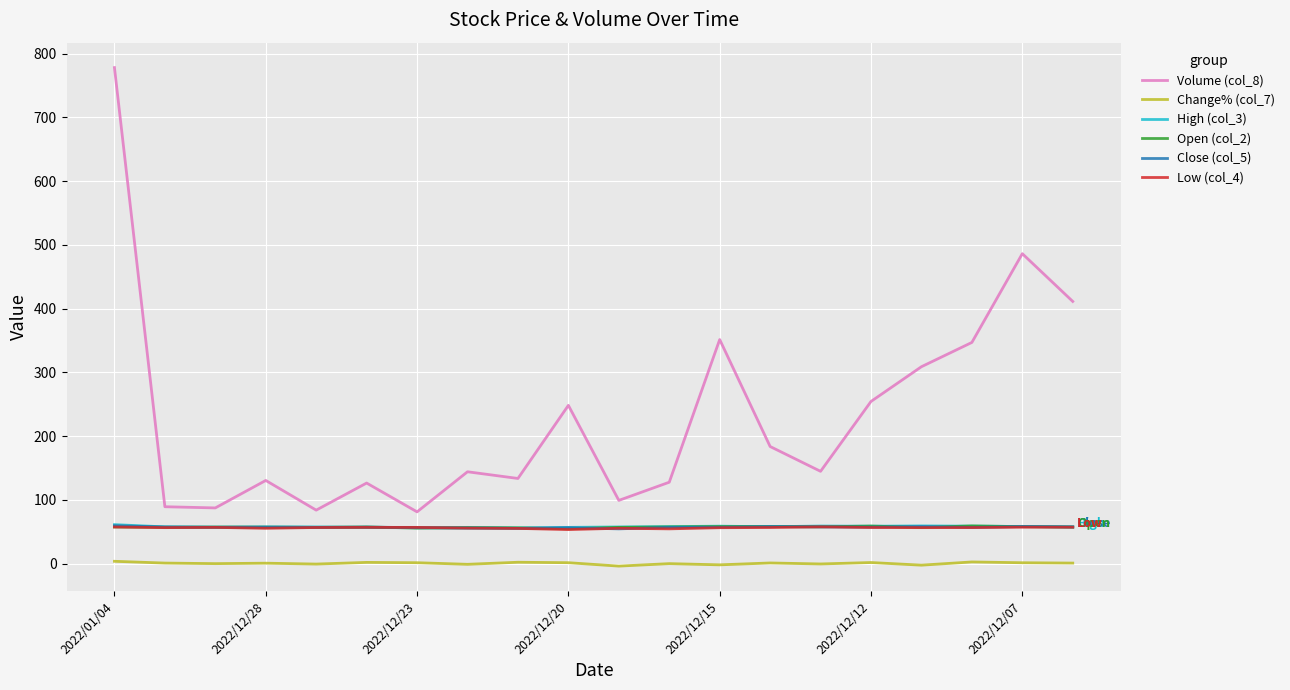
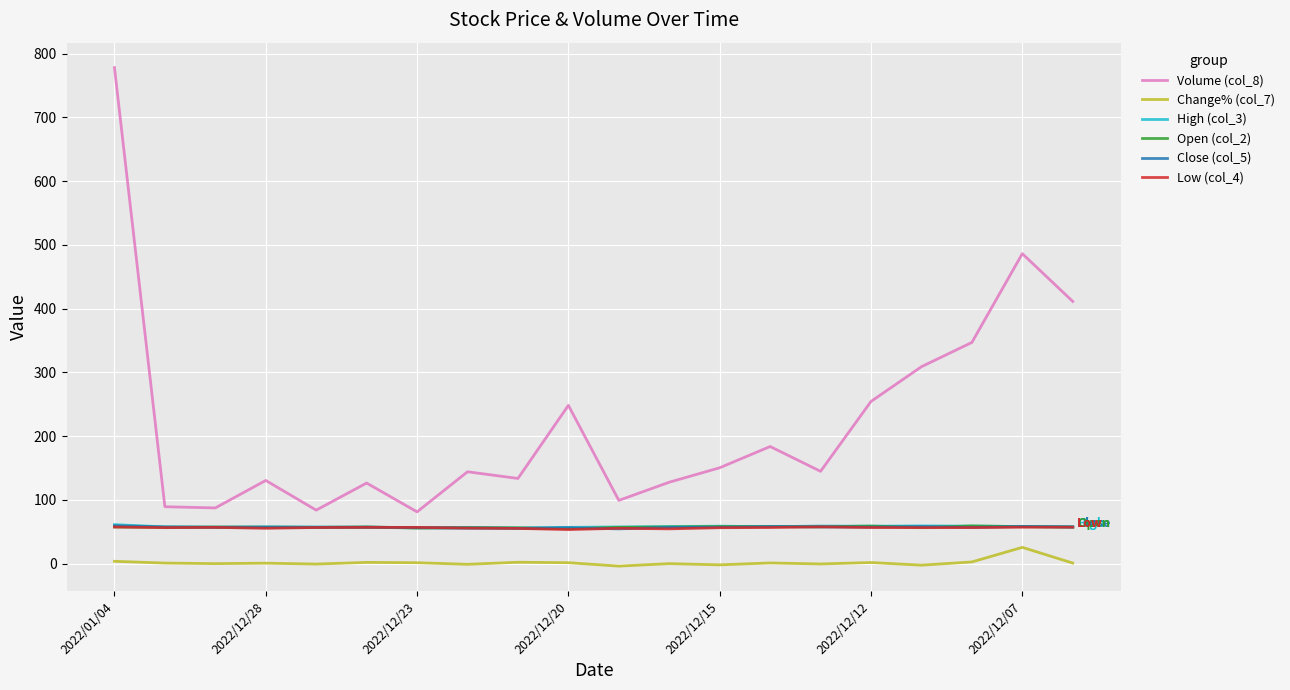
Volume (col_8), 2022/12/15: 350 -> 150
Change% (col_7), 2022/12/07: 0 -> 30
